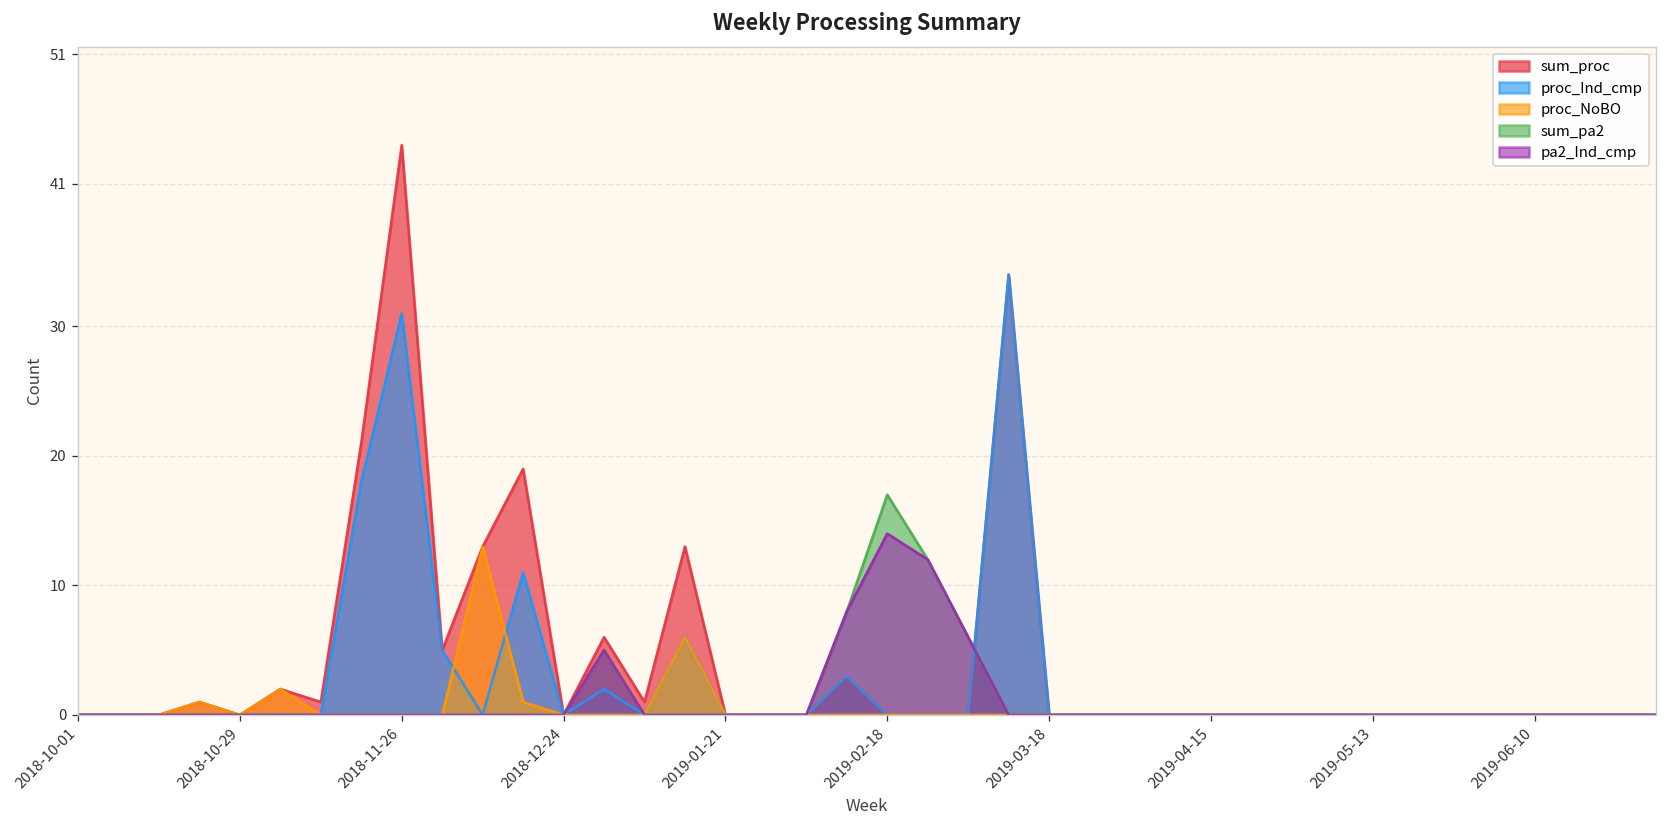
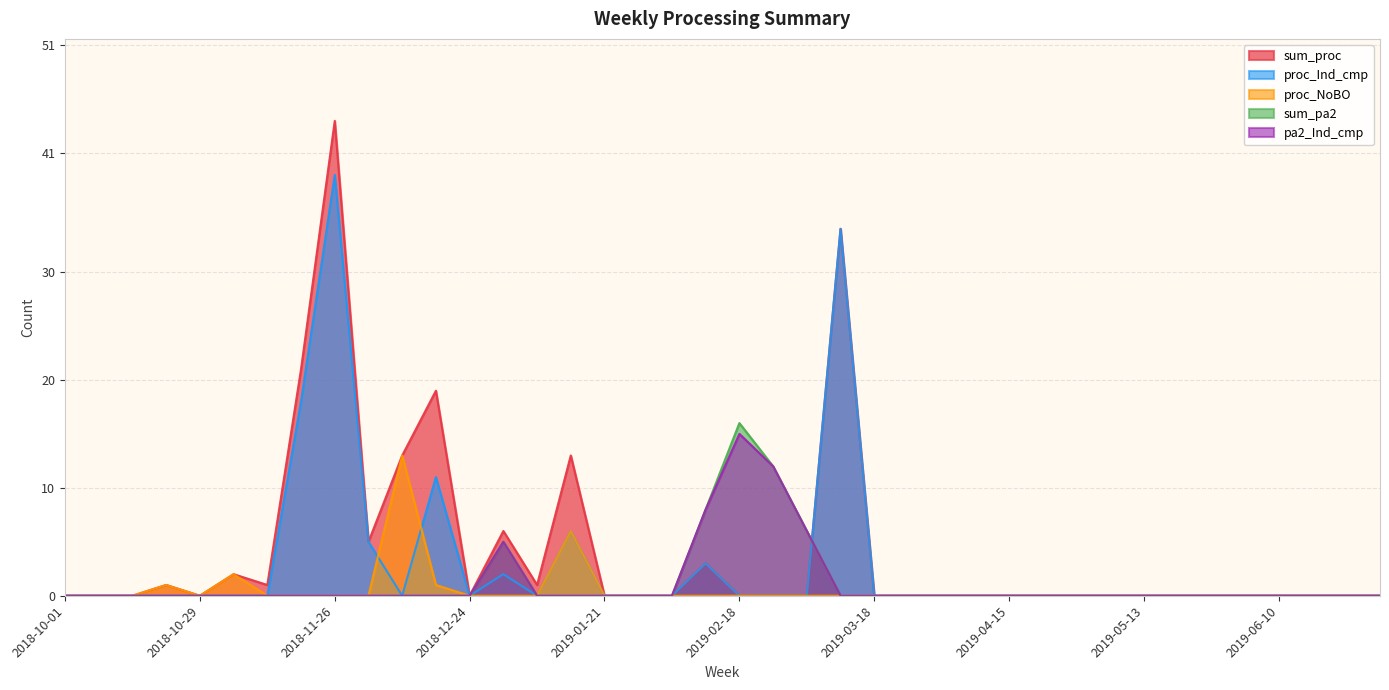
proc_Ind_cmp, 2018-11-26: 31 -> 39
sum_pa2, 2019-02-18: 17 -> 16
pa2_Ind_cmp, 2019-02-18: 14 -> 15
